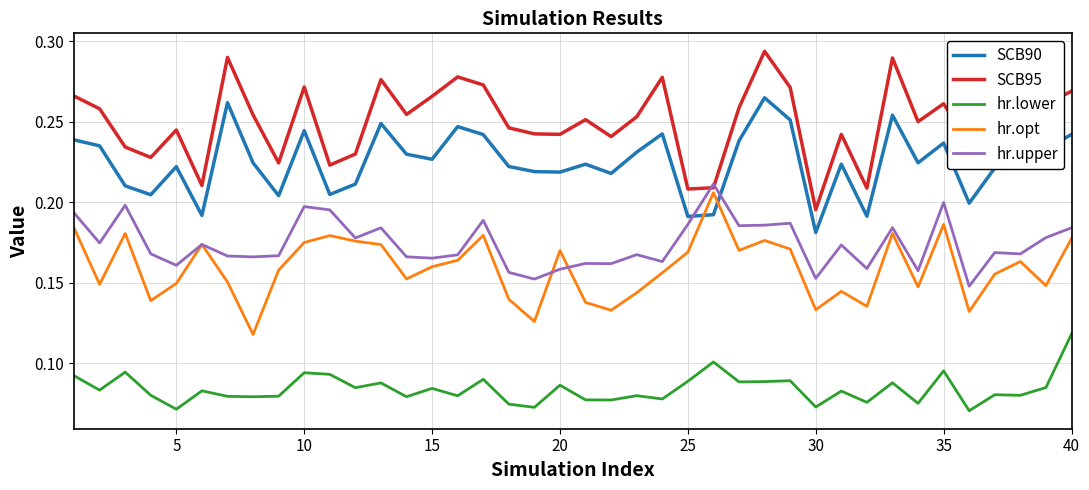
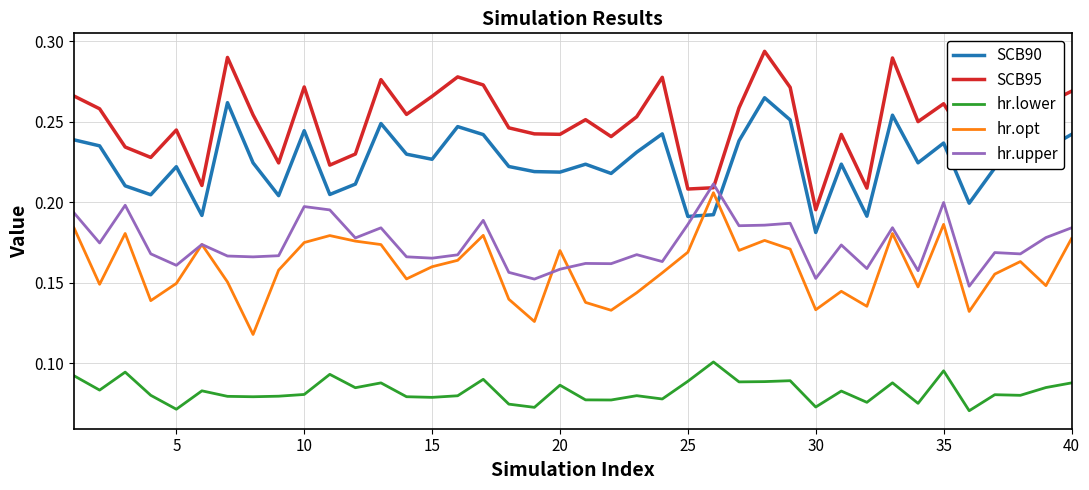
hr.lower, 10: 0.094 -> 0.081
hr.lower, 15: 0.084 -> 0.079
hr.lower, 40: 0.118 -> 0.088
